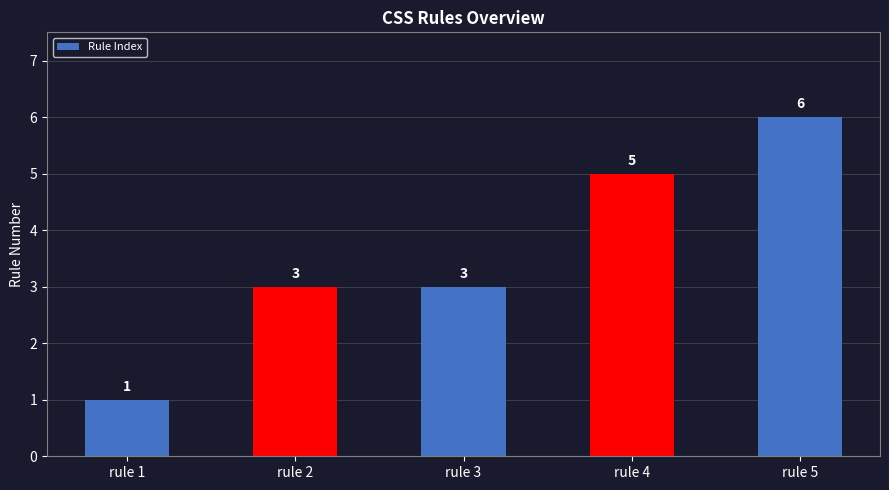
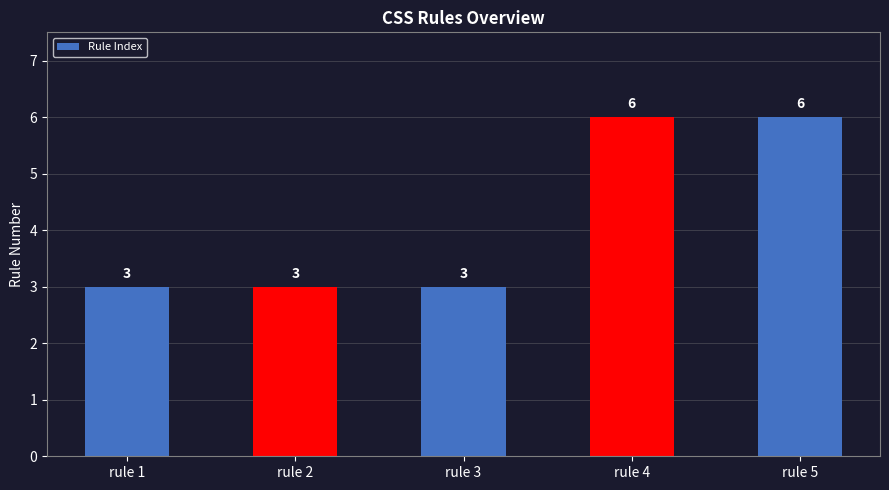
rule 1: 1 -> 3
rule 4: 5 -> 6
